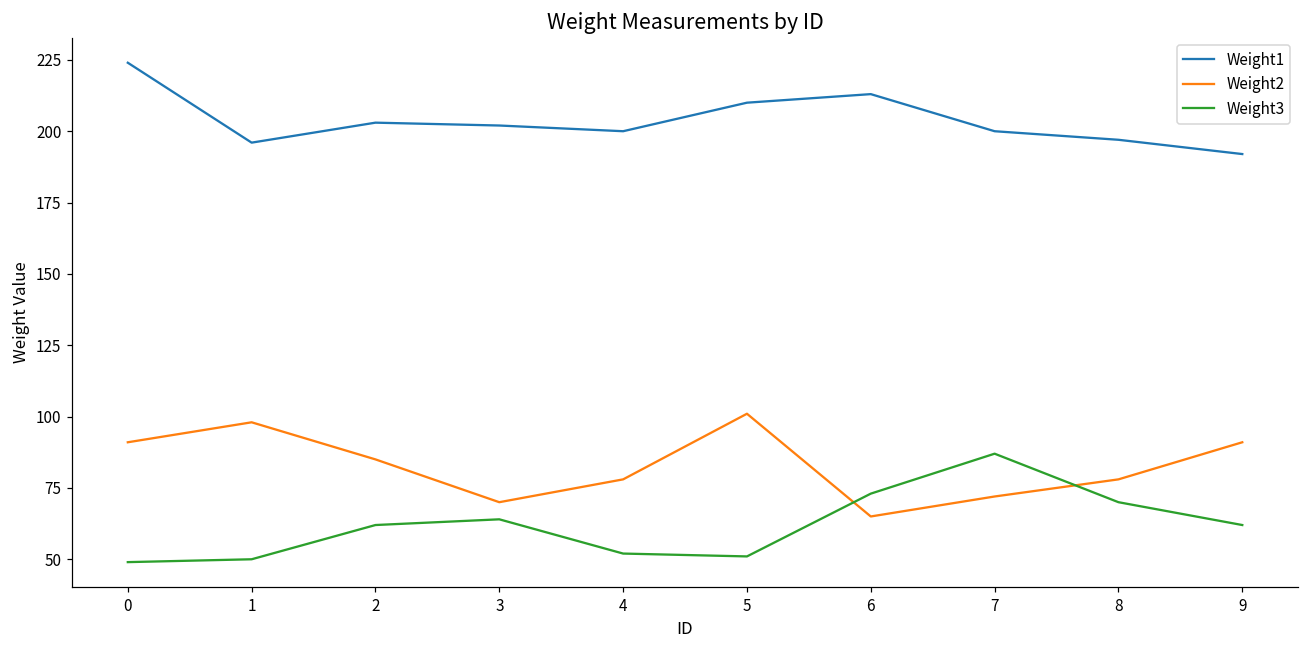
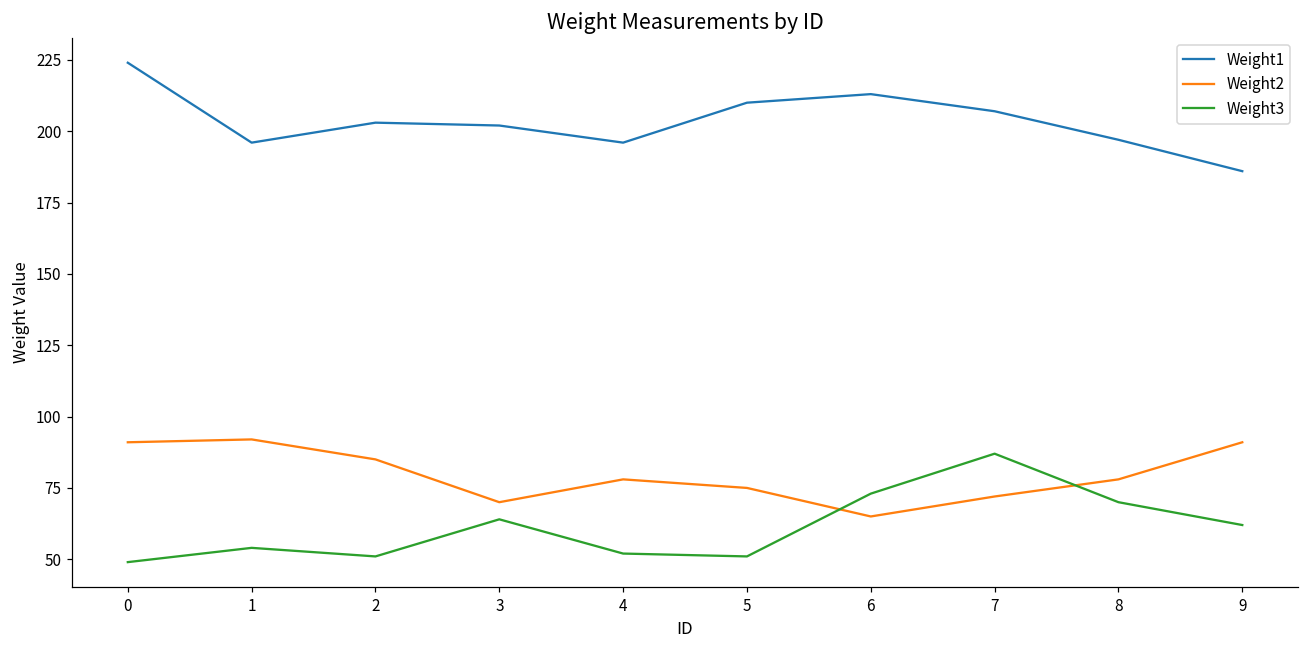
Weight2, 1: 98 -> 92
Weight3, 1: 50 -> 54
Weight3, 2: 62 -> 51
Weight1, 4: 200 -> 196
Weight2, 5: 101 -> 75
Weight1, 7: 200 -> 207
Weight1, 9: 192 -> 186
